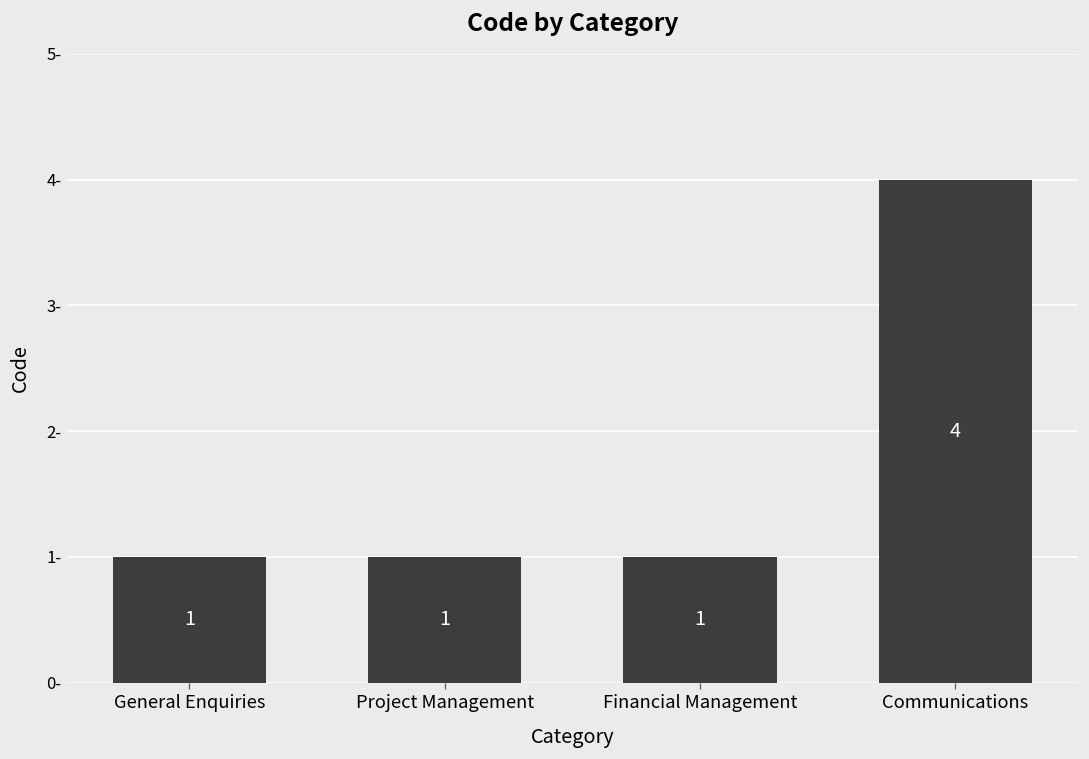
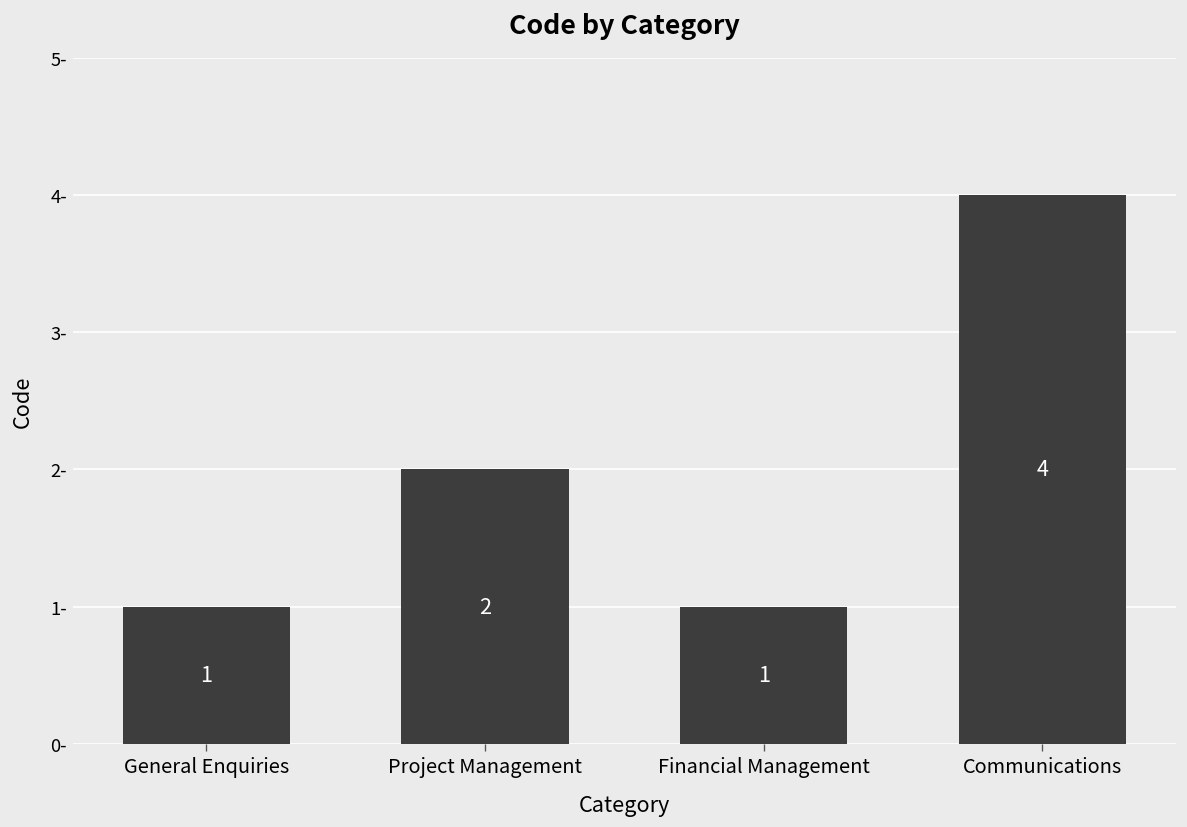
Project Management: 1 -> 2
